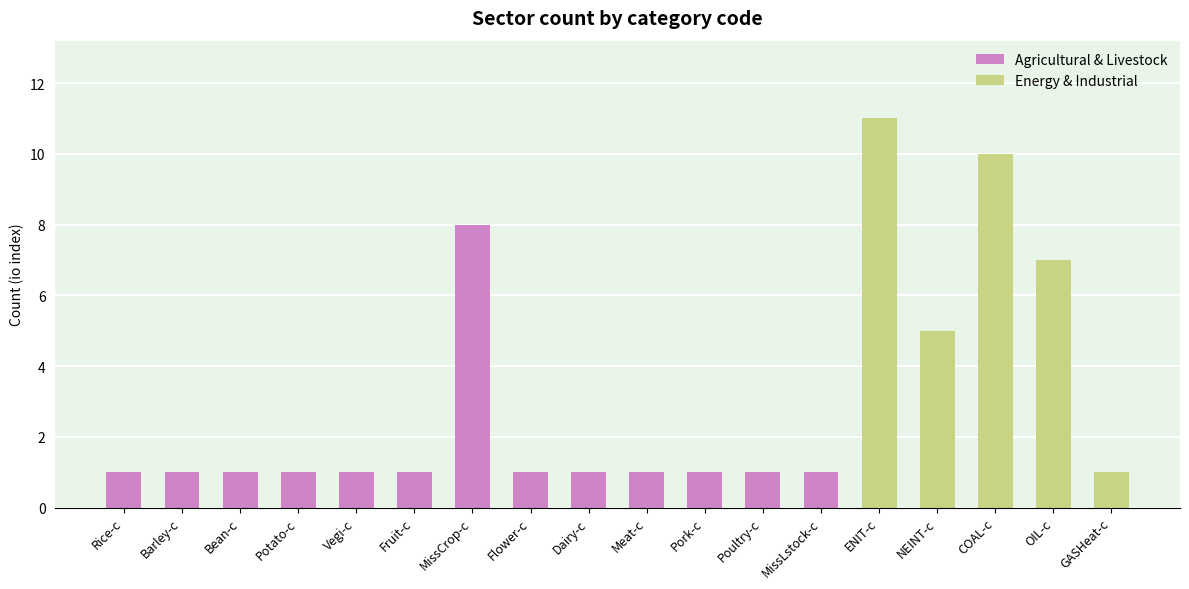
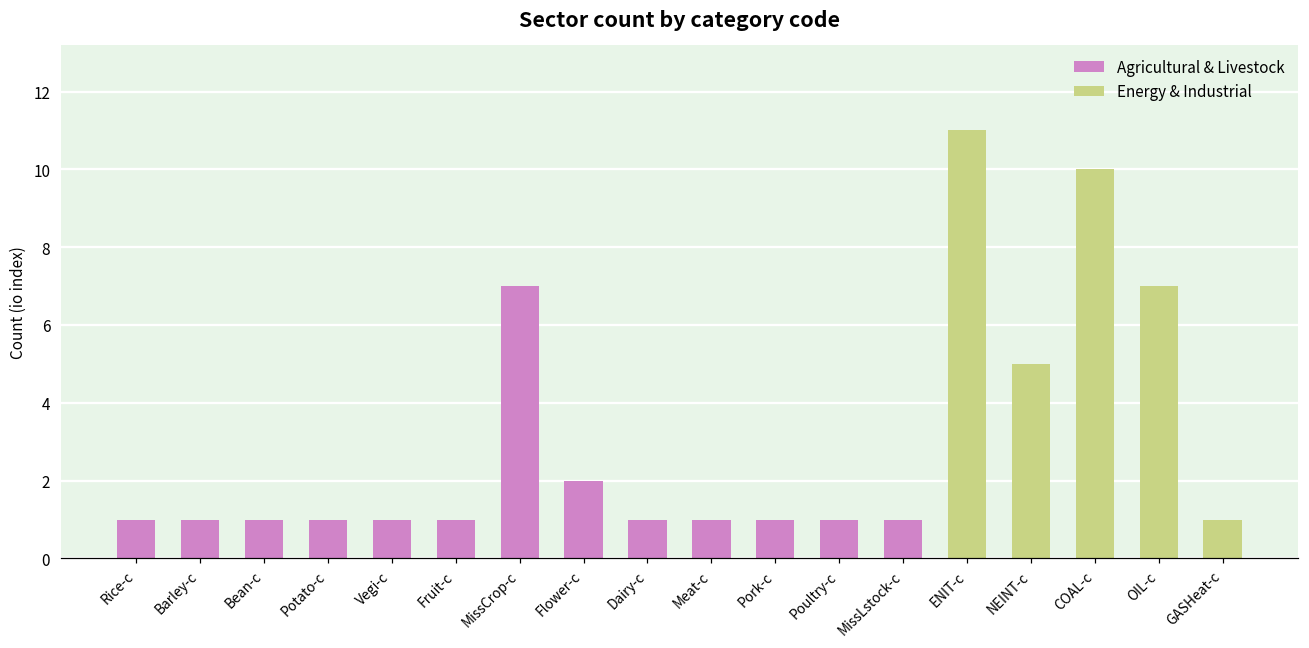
Agricultural & Livestock, MissCrop-c: 8 -> 7
Agricultural & Livestock, Flower-c: 1 -> 2
